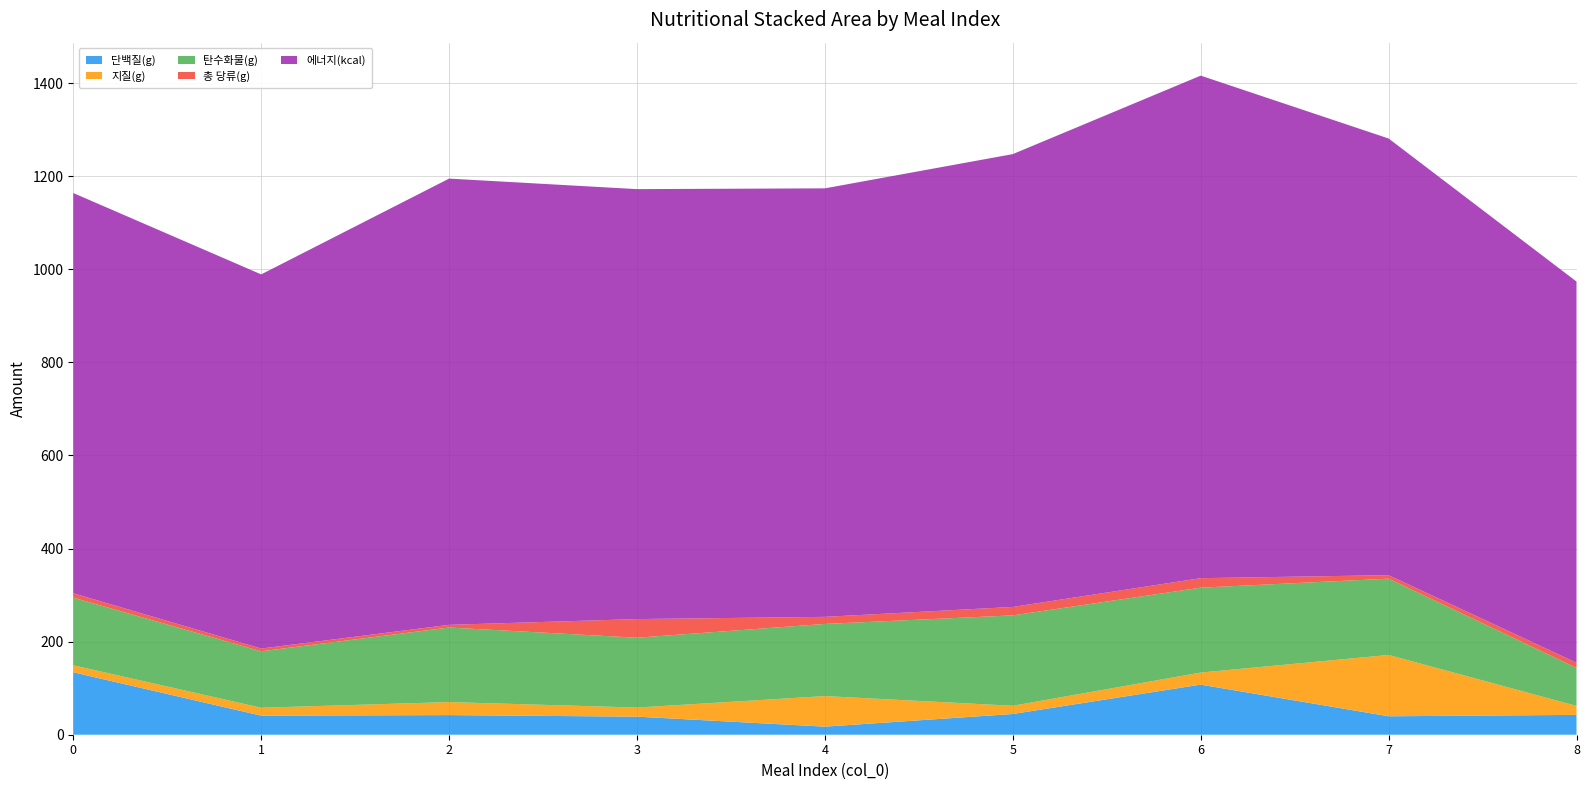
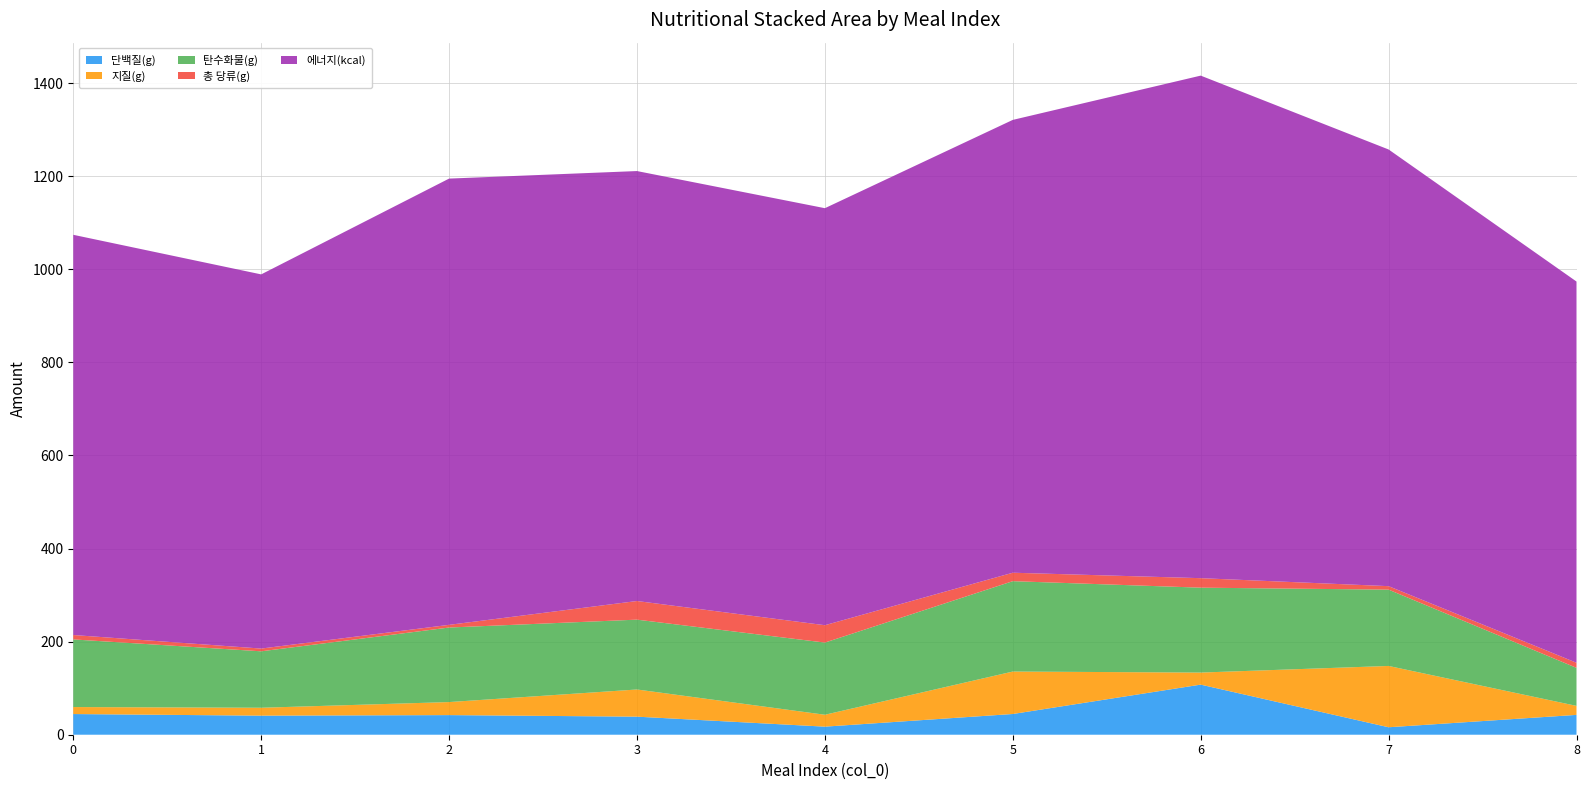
단백질(g), 0: 130 -> 40
지질(g), 3: 20 -> 60
지질(g), 4: 70 -> 30
총 당류(g), 4: 20 -> 40
에너지(kcal), 4: 920 -> 900
지질(g), 5: 20 -> 90
단백질(g), 7: 40 -> 20
